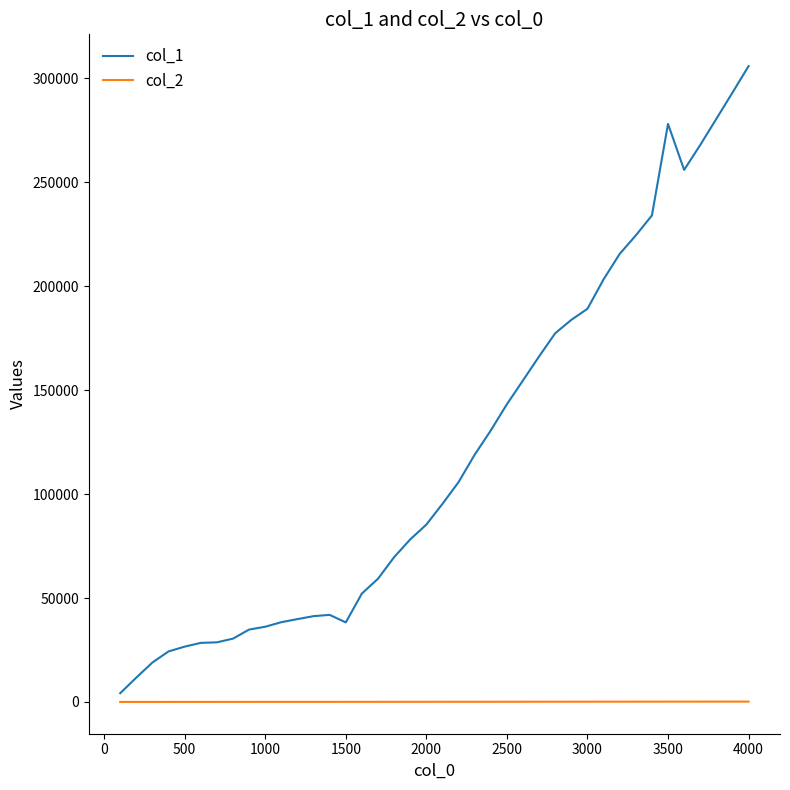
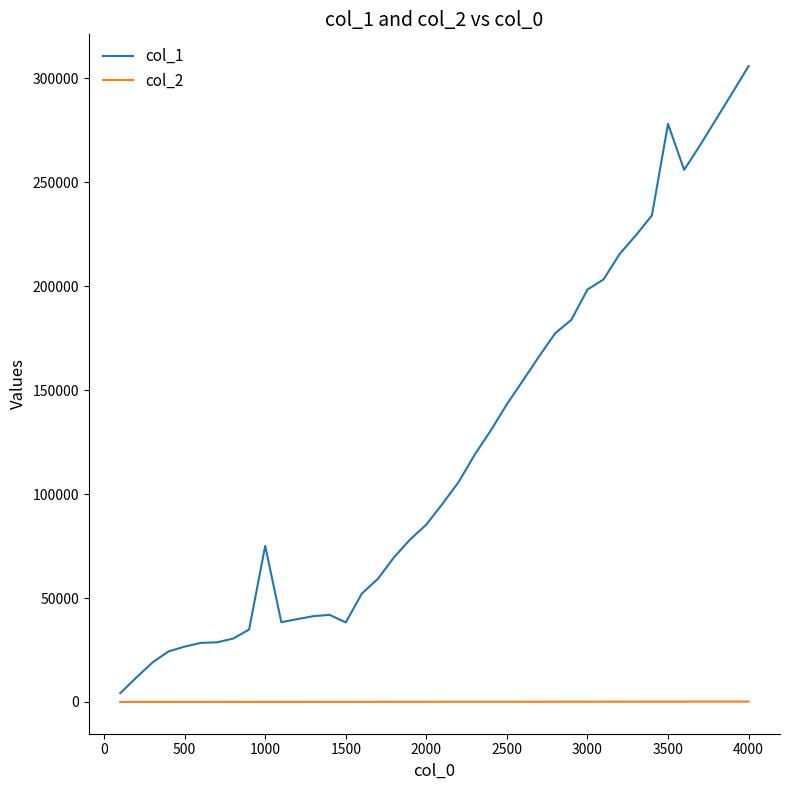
col_1, 1000: 36000 -> 75000
col_1, 3000: 189000 -> 198000
